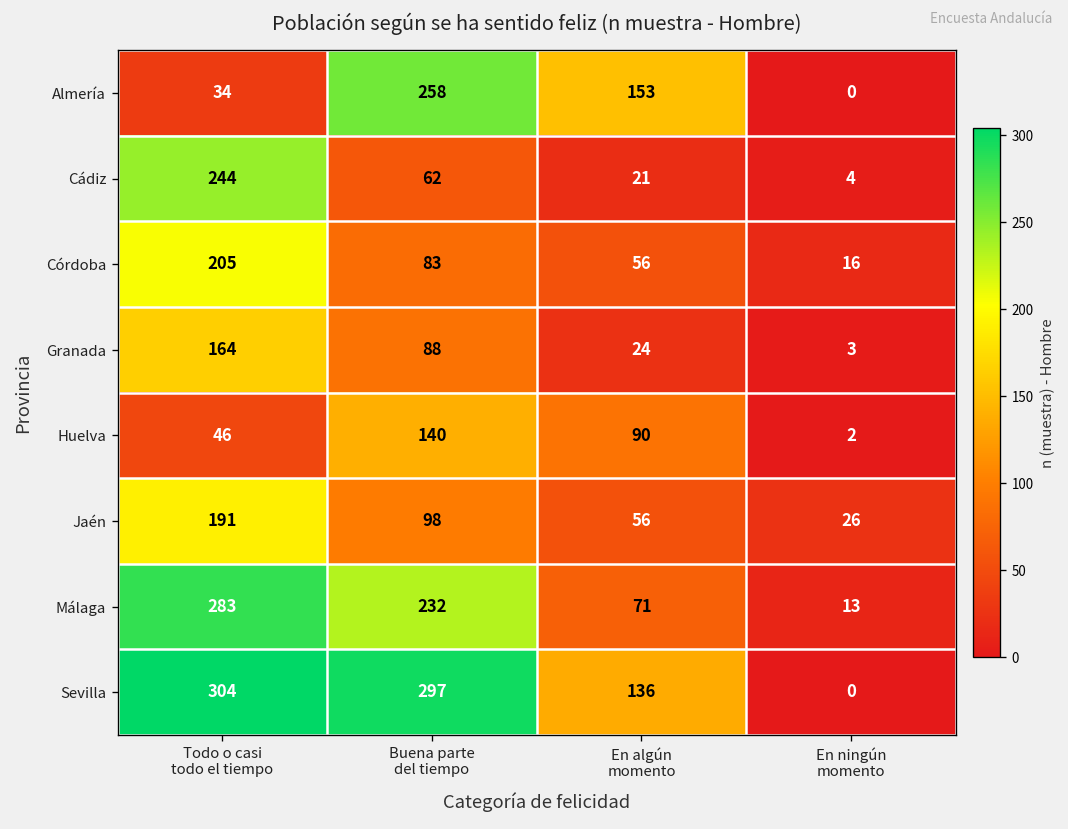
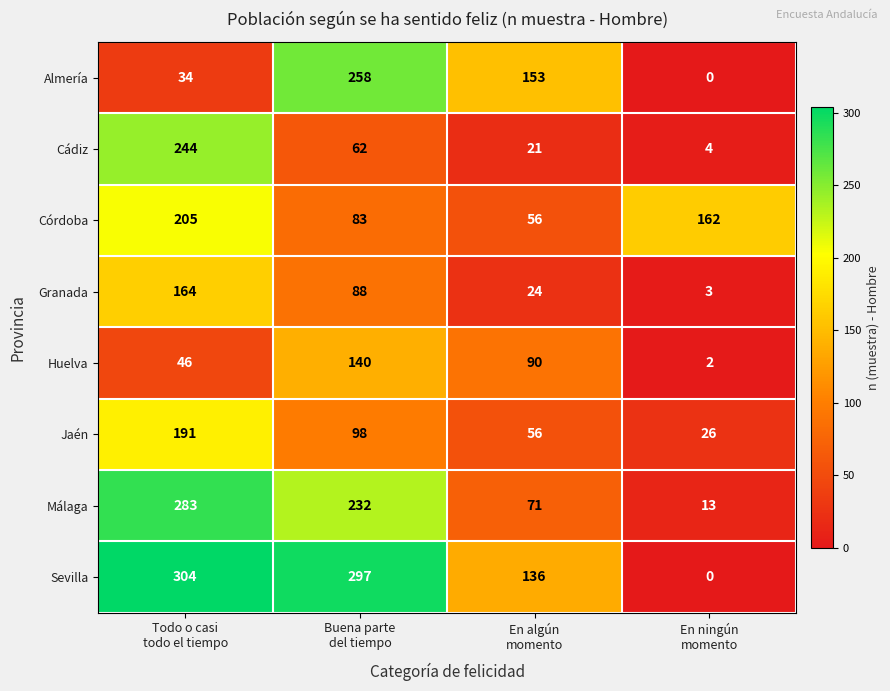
Córdoba, En ningún momento: 16 -> 162
